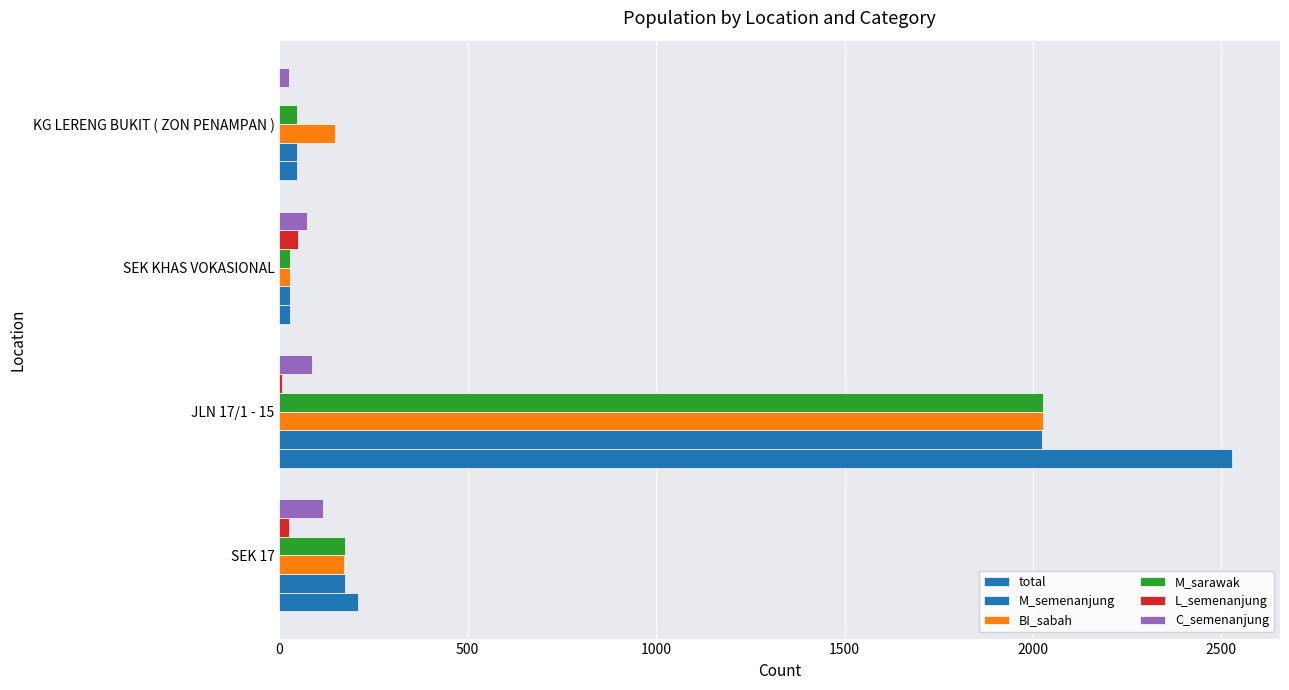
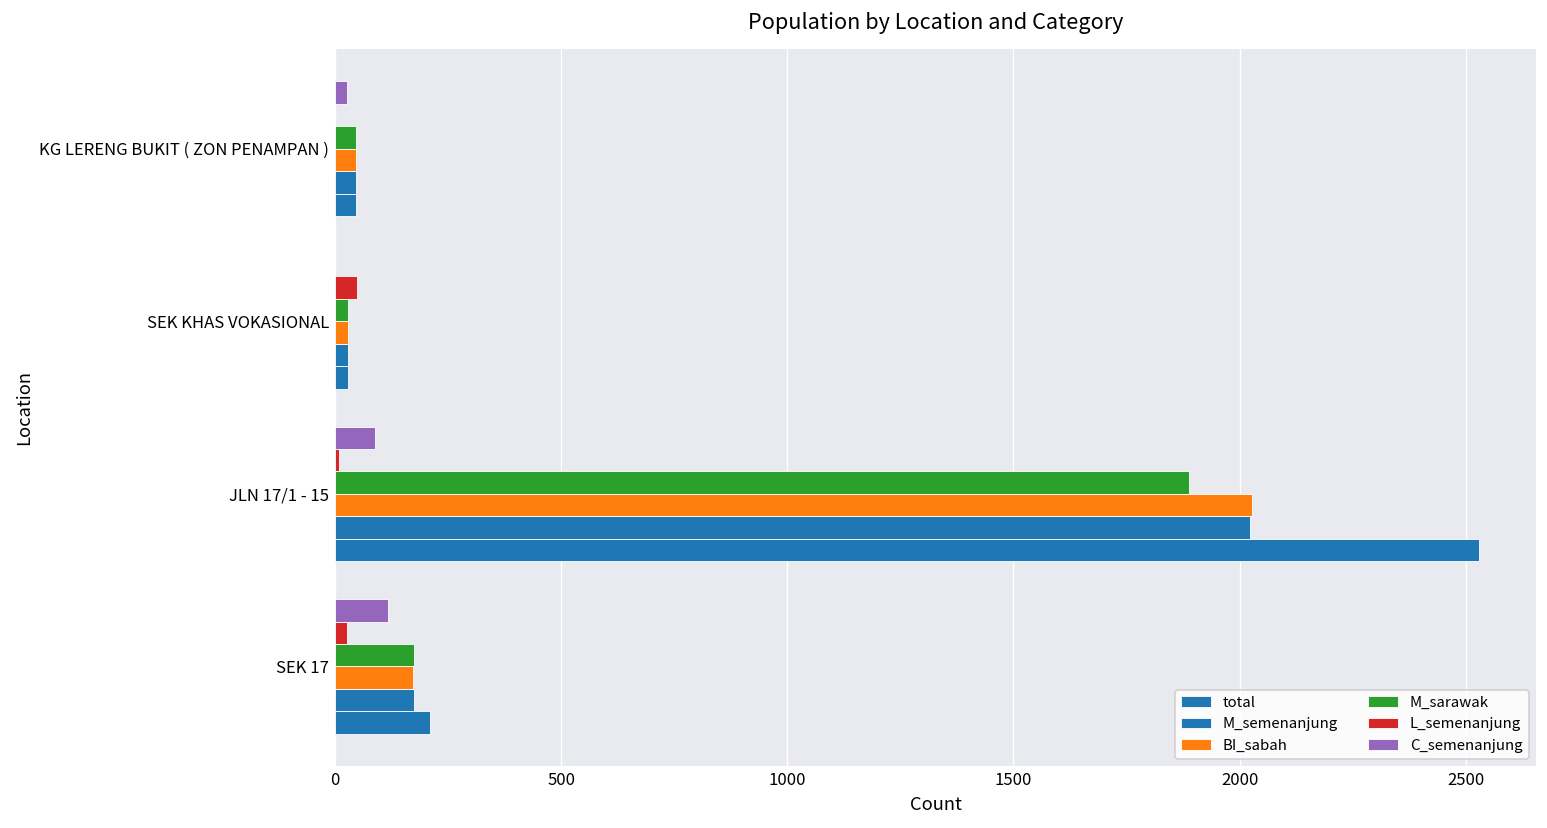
BI_sabah, KG LERENG BUKIT ( ZON PENAMPAN ): 150 -> 50
C_semenanjung, SEK KHAS VOKASIONAL: 70 -> 0
M_sarawak, JLN 17/1 - 15: 2030 -> 1890
